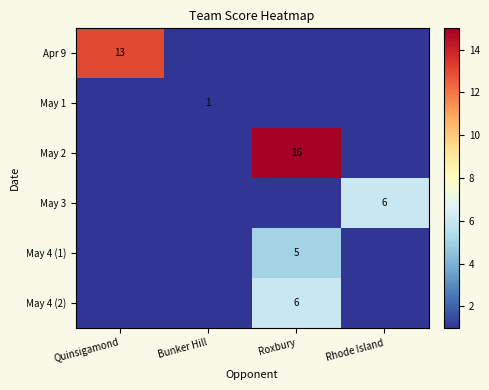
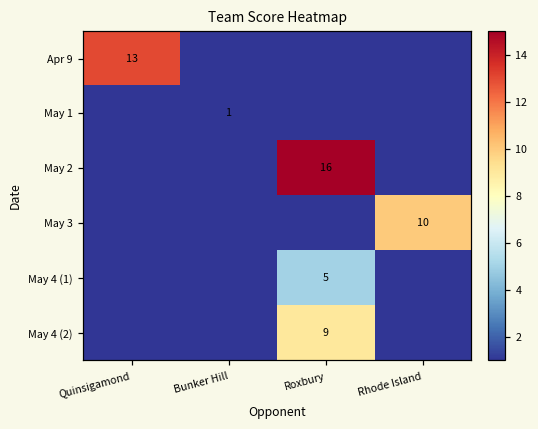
May 3, Rhode Island: 6 -> 10
May 4 (2), Roxbury: 6 -> 9
